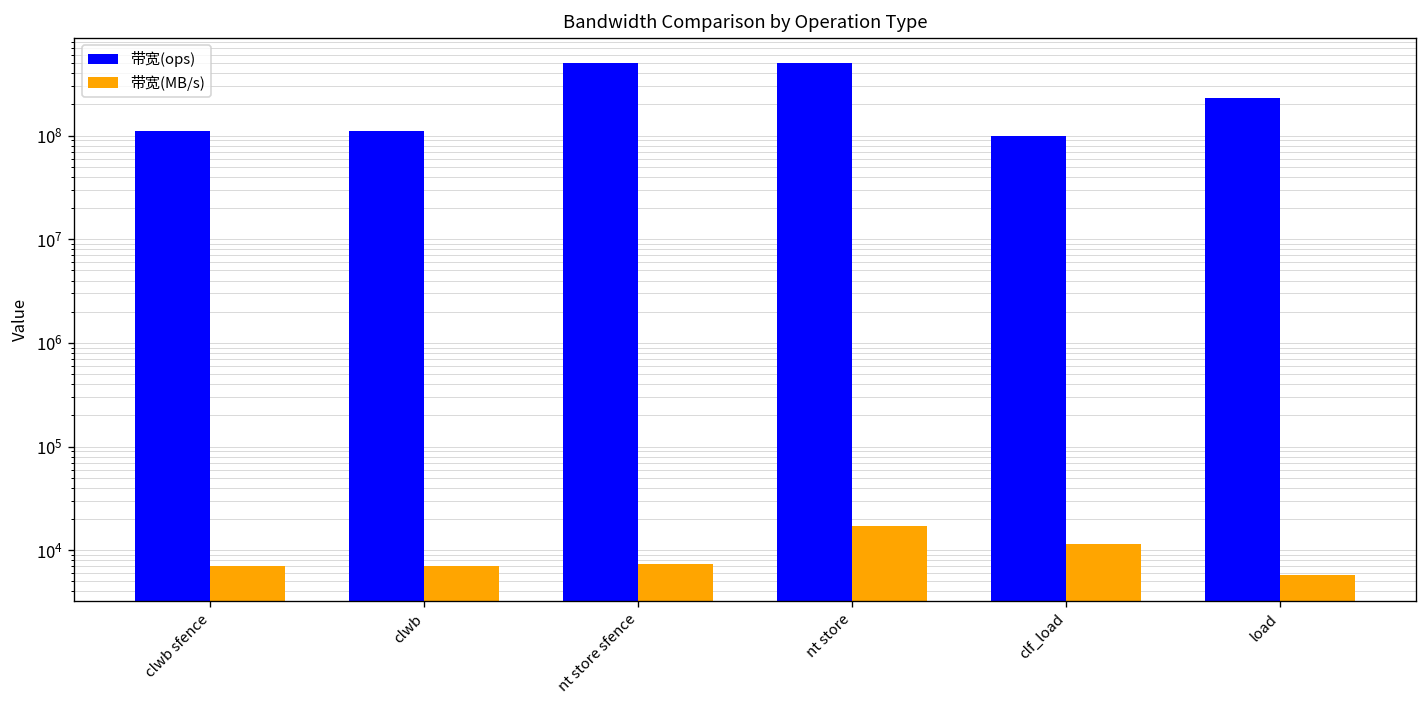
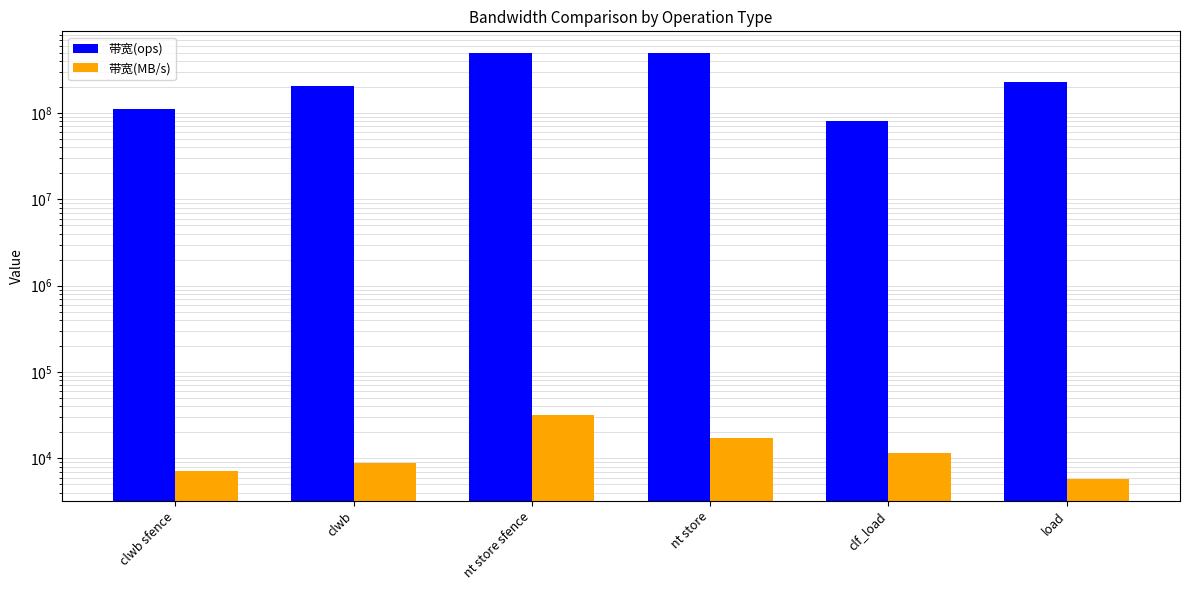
带宽(ops), clwb: 110000000 -> 210000000
带宽(MB/s), clwb: 7000 -> 9000
带宽(MB/s), nt store sfence: 7000 -> 32000
带宽(ops), clf_load: 100000000 -> 80000000
